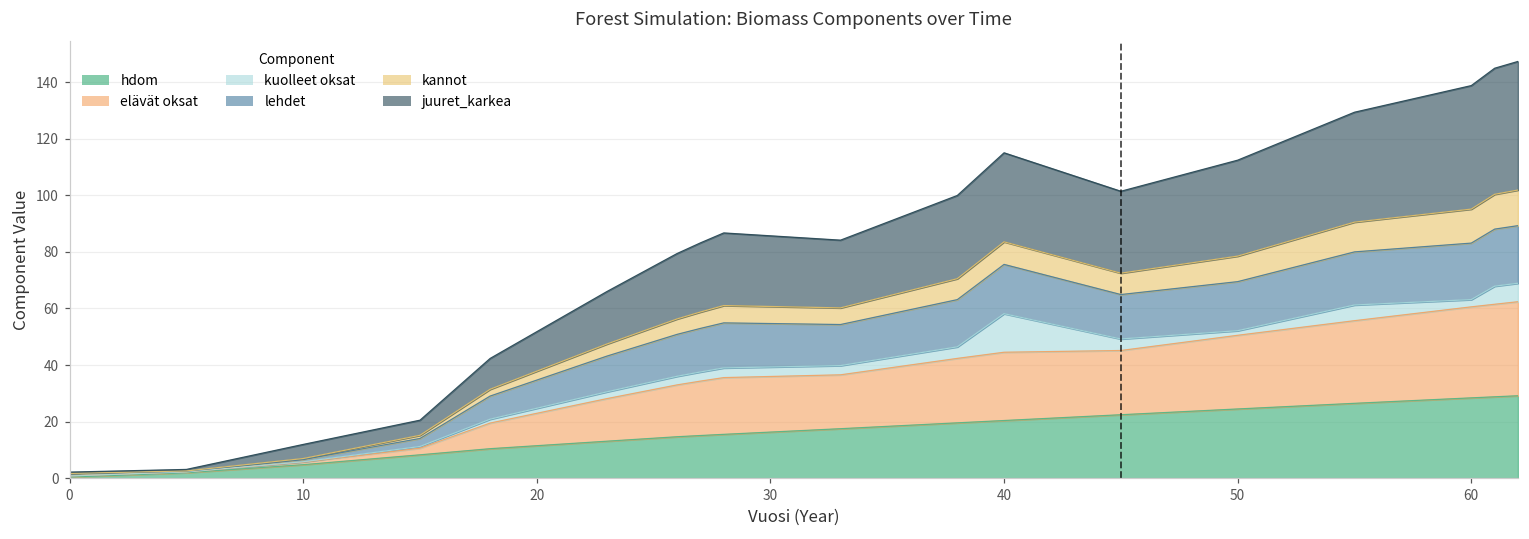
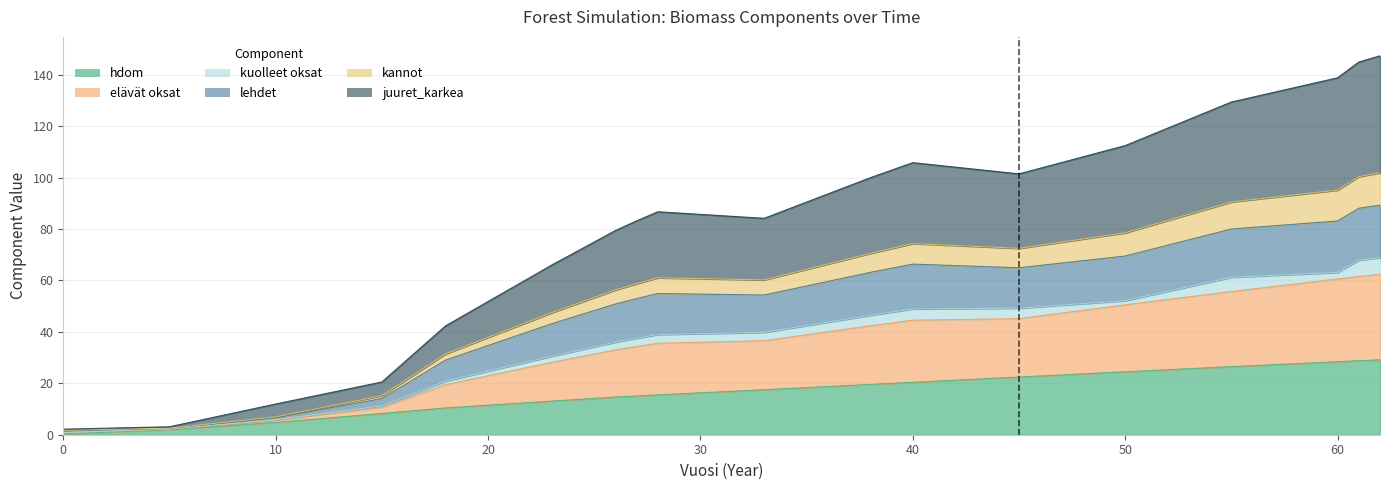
kuolleet oksat, 40: 14 -> 4
